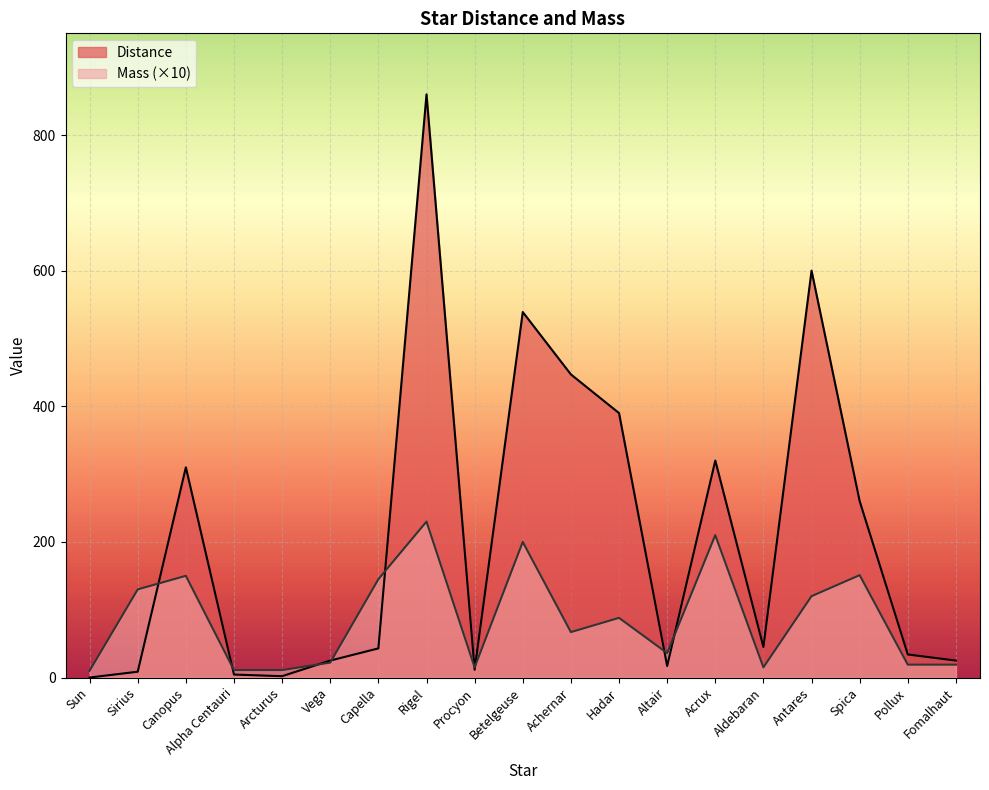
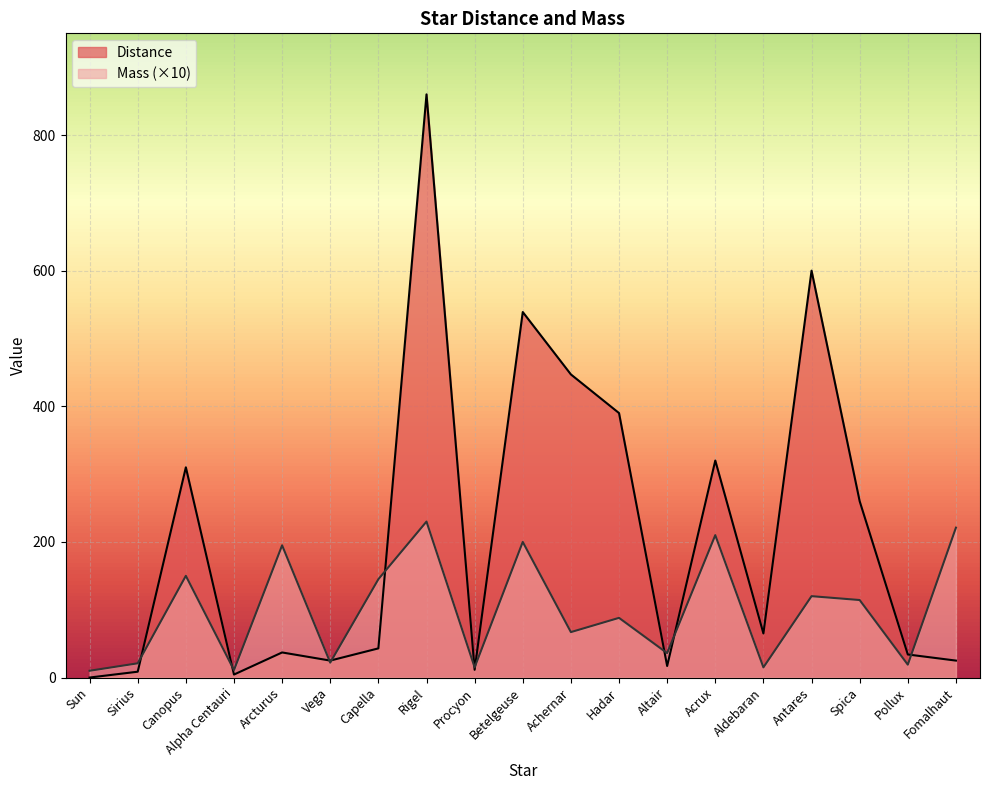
Mass (×10), Sirius: 130 -> 20
Distance, Arcturus: 0 -> 40
Mass (×10), Arcturus: 10 -> 200
Distance, Aldebaran: 50 -> 70
Mass (×10), Spica: 150 -> 110
Mass (×10), Fomalhaut: 20 -> 220
